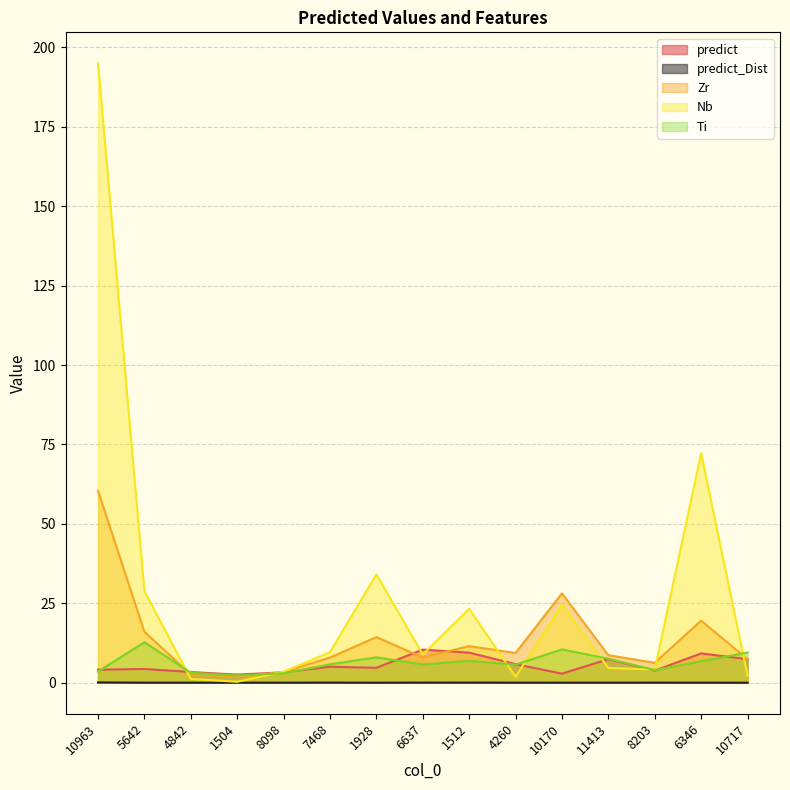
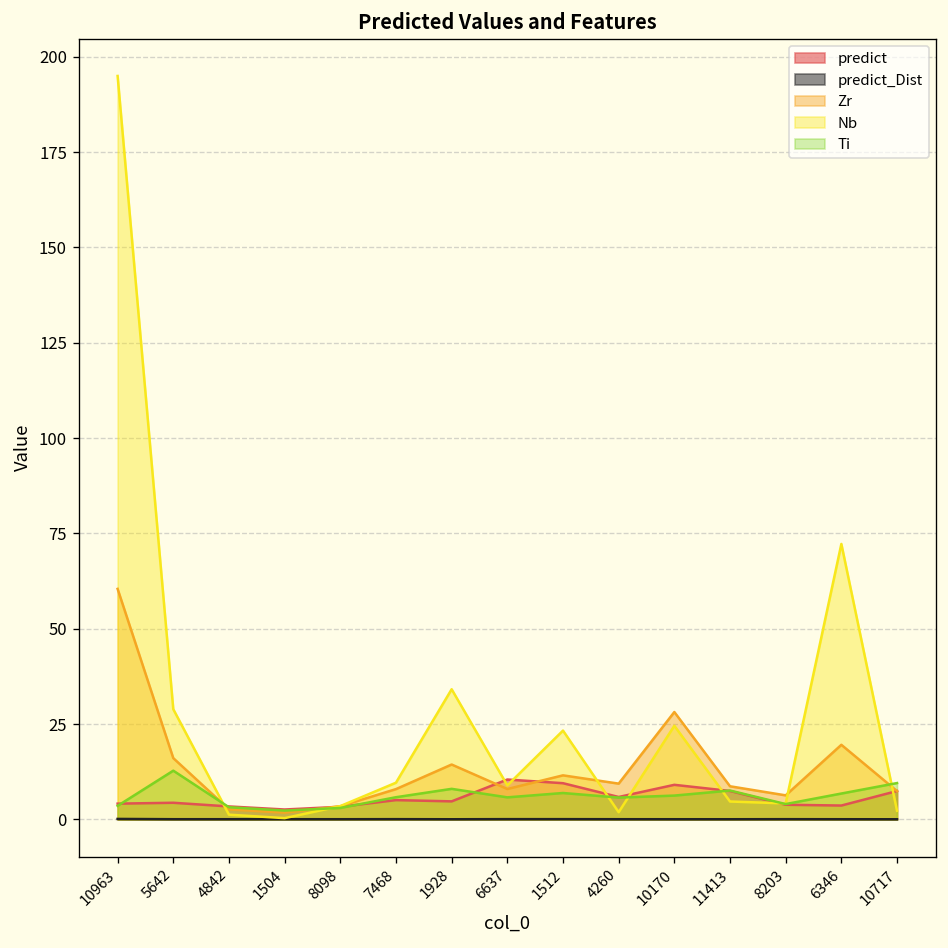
predict, 10170: 3 -> 9
Ti, 10170: 11 -> 6
predict, 6346: 9 -> 4
